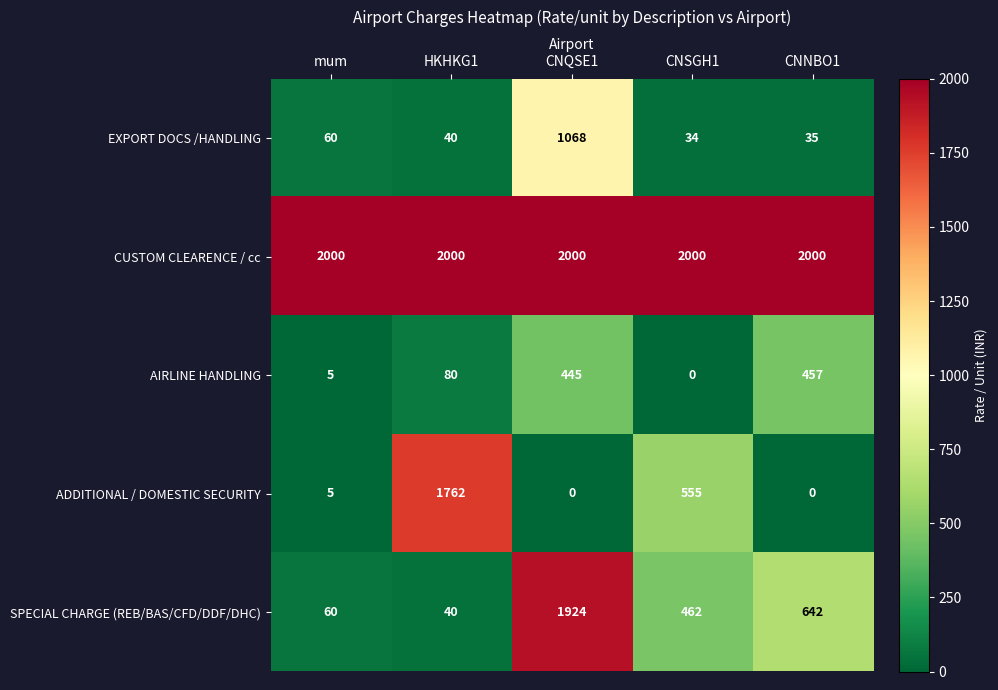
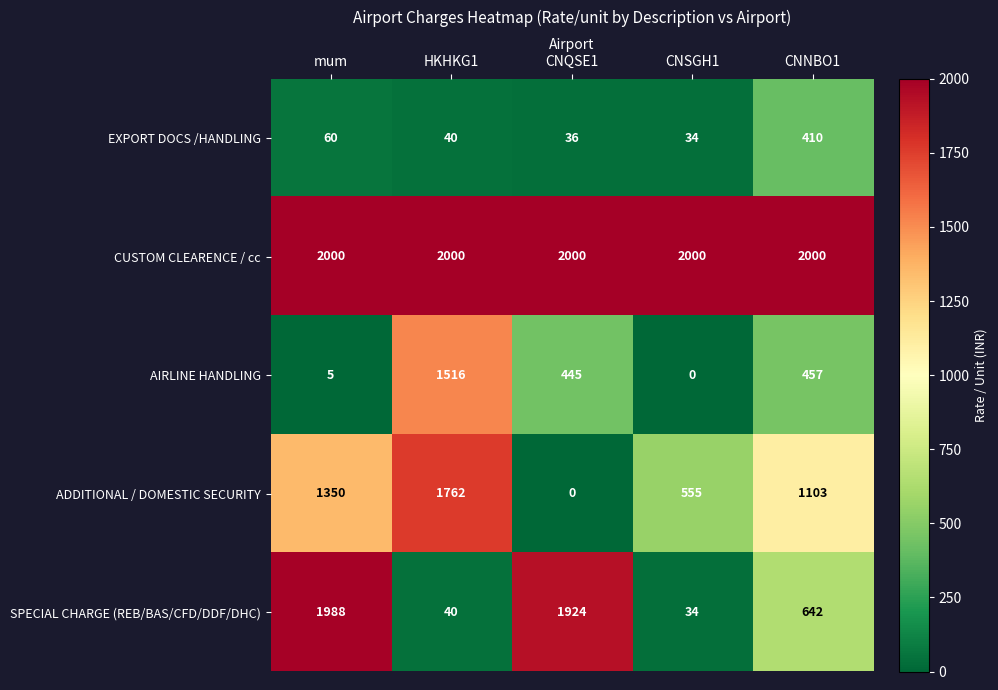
EXPORT DOCS /HANDLING, CNQSE1: 1068 -> 36
EXPORT DOCS /HANDLING, CNNBO1: 35 -> 410
AIRLINE HANDLING, HKHKG1: 80 -> 1516
ADDITIONAL / DOMESTIC SECURITY, mum: 5 -> 1350
ADDITIONAL / DOMESTIC SECURITY, CNNBO1: 0 -> 1103
SPECIAL CHARGE (REB/BAS/CFD/DDF/DHC), mum: 60 -> 1988
SPECIAL CHARGE (REB/BAS/CFD/DDF/DHC), CNSGH1: 462 -> 34
